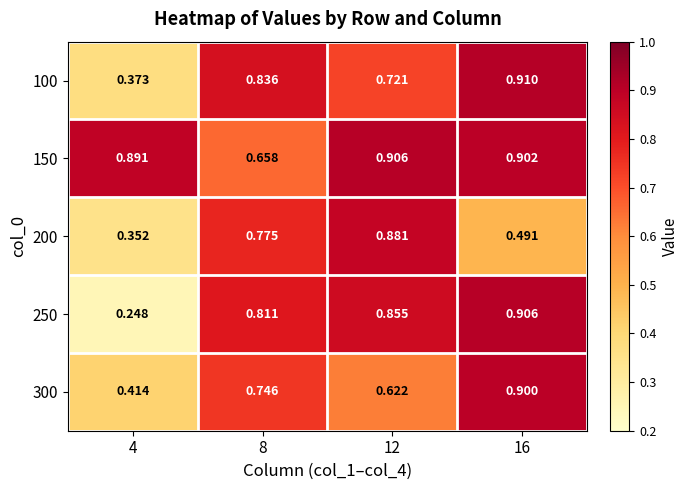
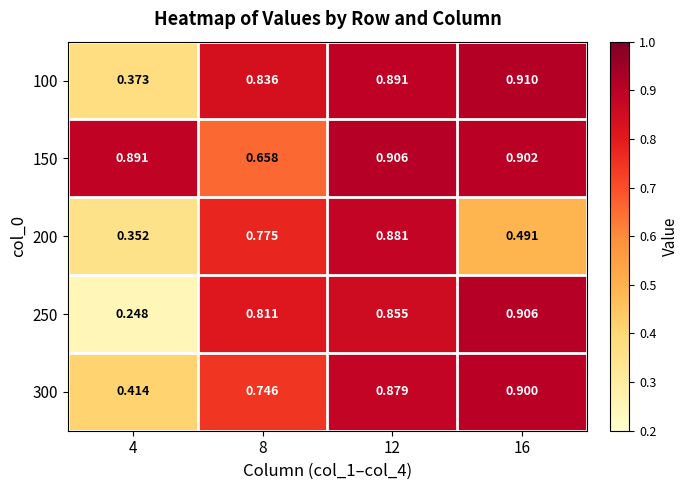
100, 12: 0.721 -> 0.891
300, 12: 0.622 -> 0.879
